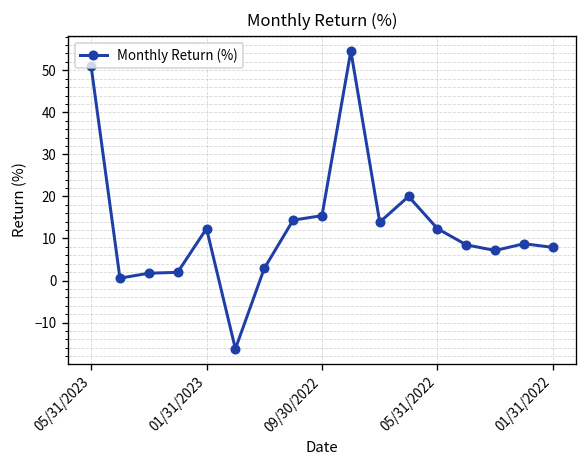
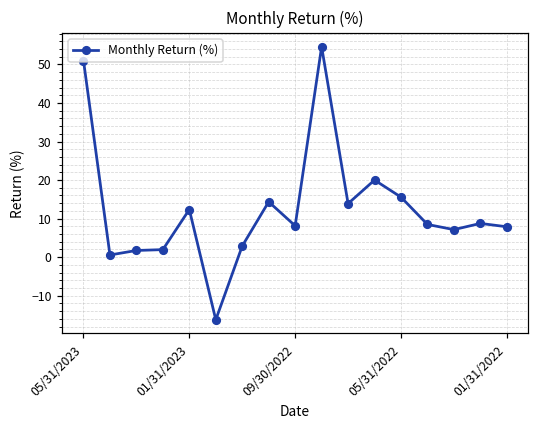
09/30/2022: 15 -> 8
05/31/2022: 12 -> 16
